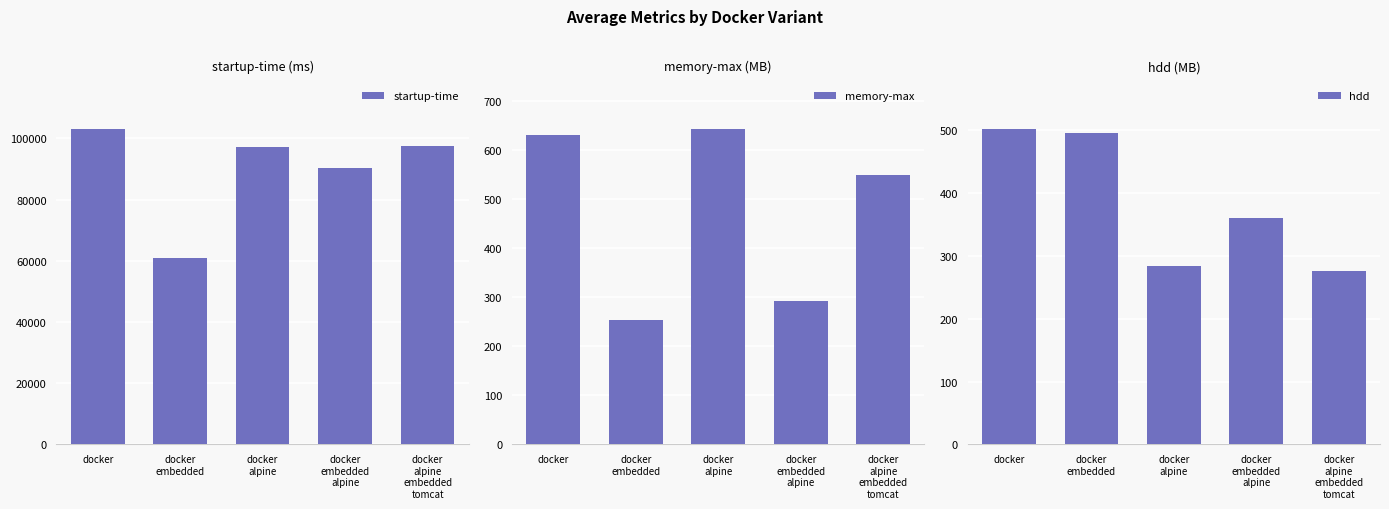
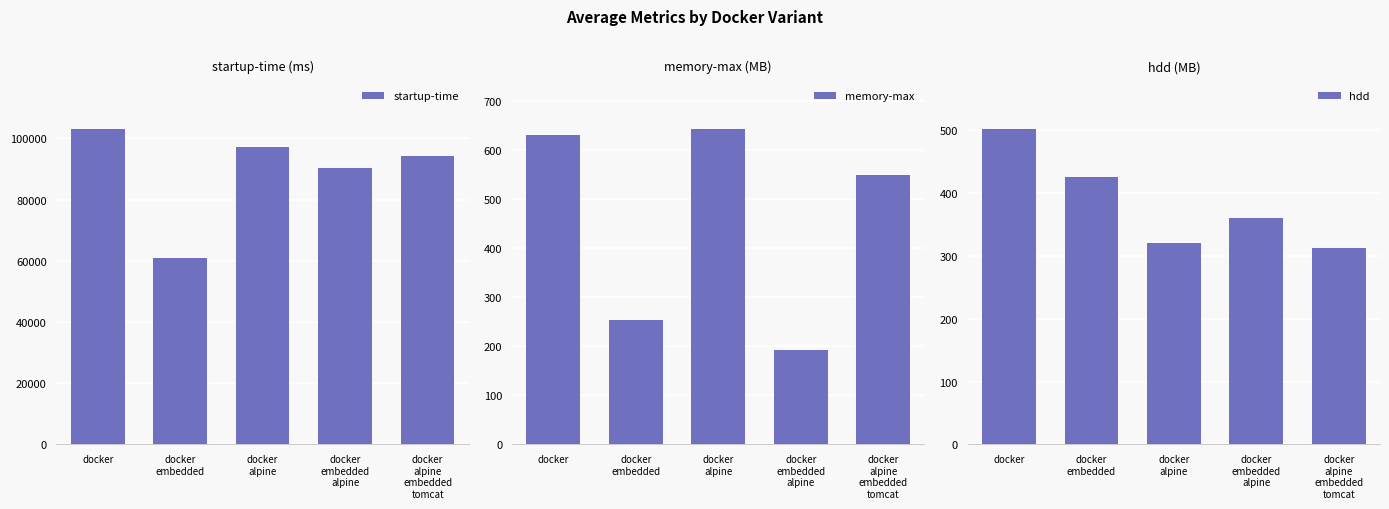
startup-time (ms), docker alpine embedded tomcat: 97000 -> 94000
memory-max (MB), docker embedded alpine: 290 -> 190
hdd (MB), docker embedded: 500 -> 420
hdd (MB), docker alpine: 280 -> 320
hdd (MB), docker alpine embedded tomcat: 280 -> 310
